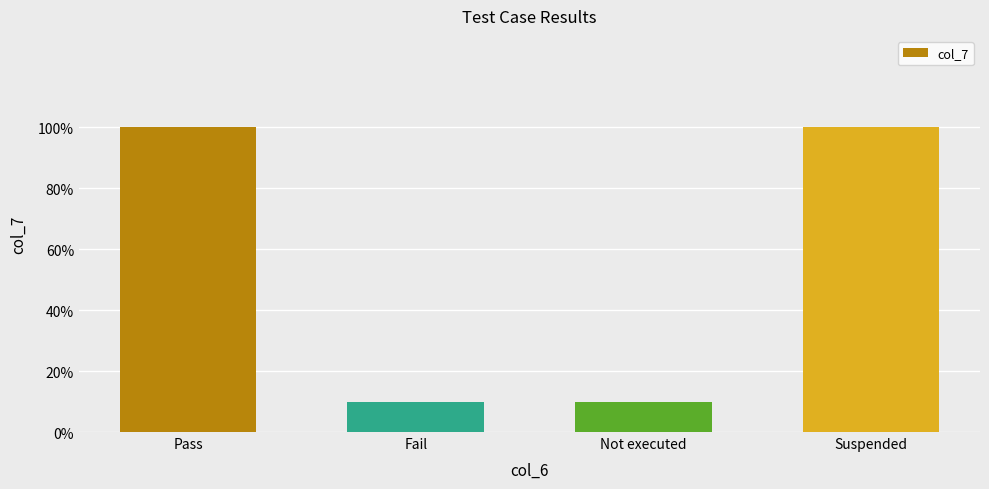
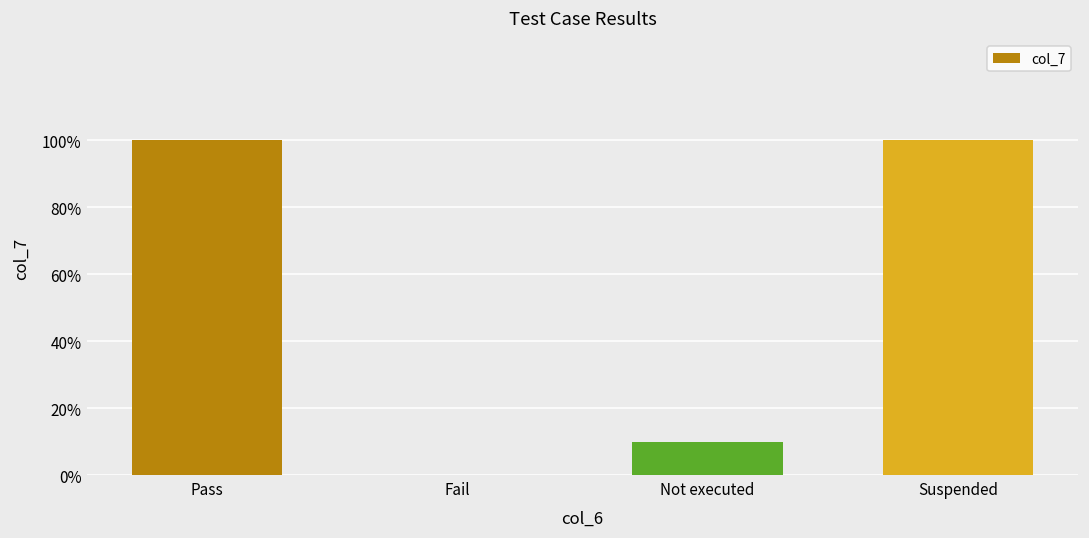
Fail: 10% -> 0%
